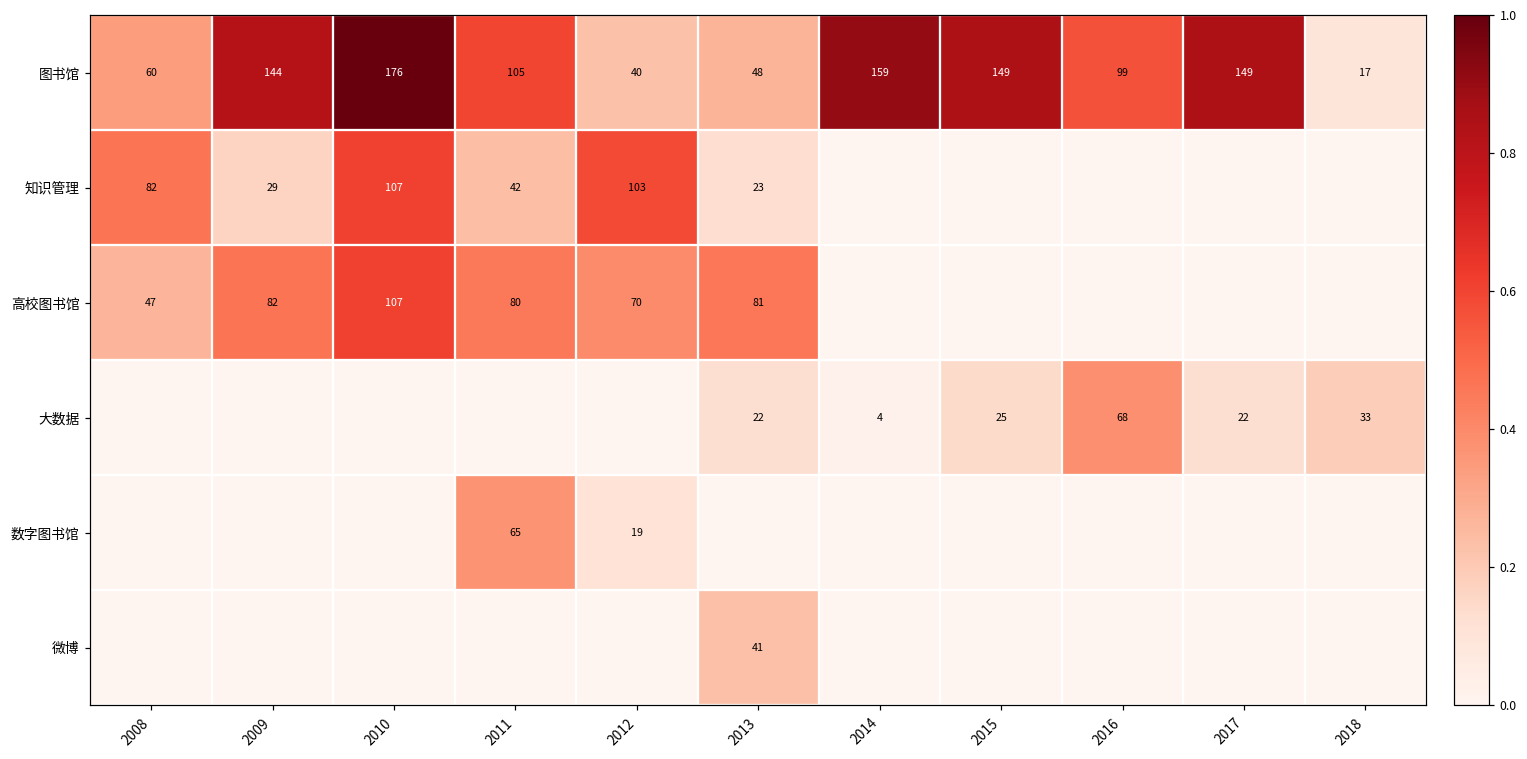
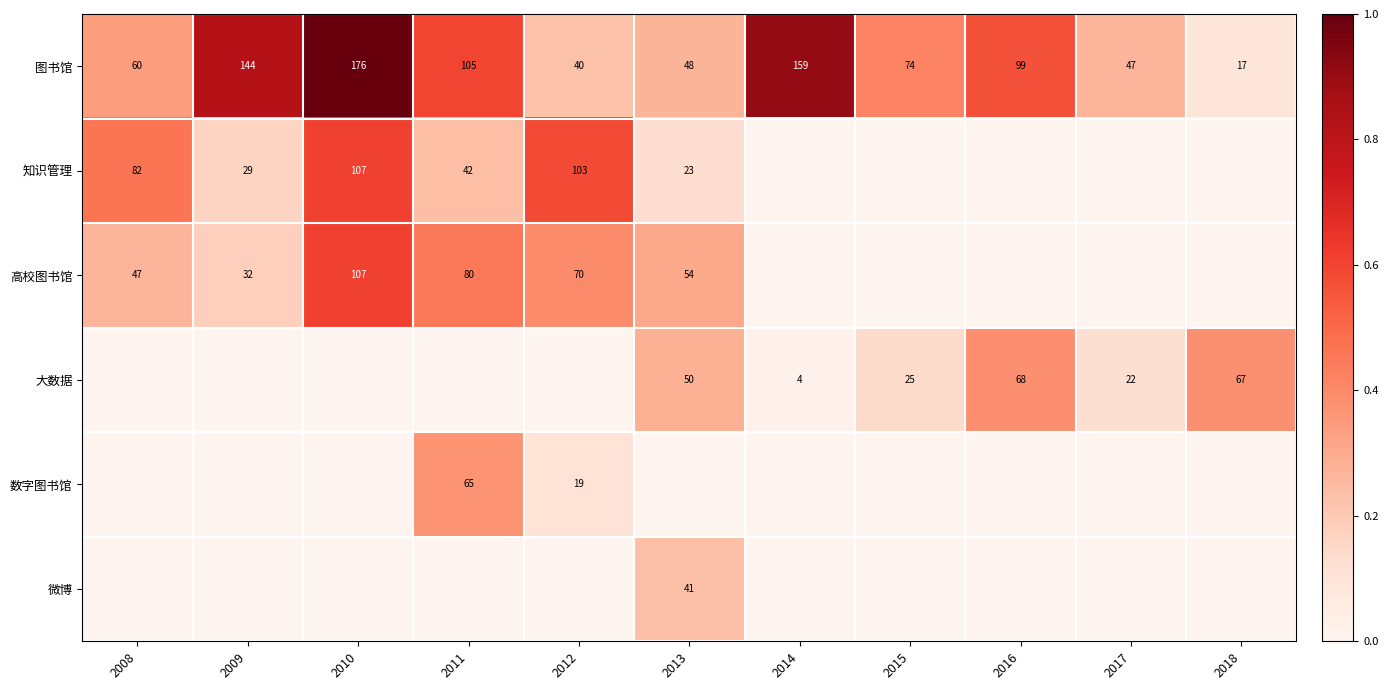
图书馆, 2015: 149 -> 74
图书馆, 2017: 149 -> 47
高校图书馆, 2009: 82 -> 32
高校图书馆, 2013: 81 -> 54
大数据, 2013: 22 -> 50
大数据, 2018: 33 -> 67
